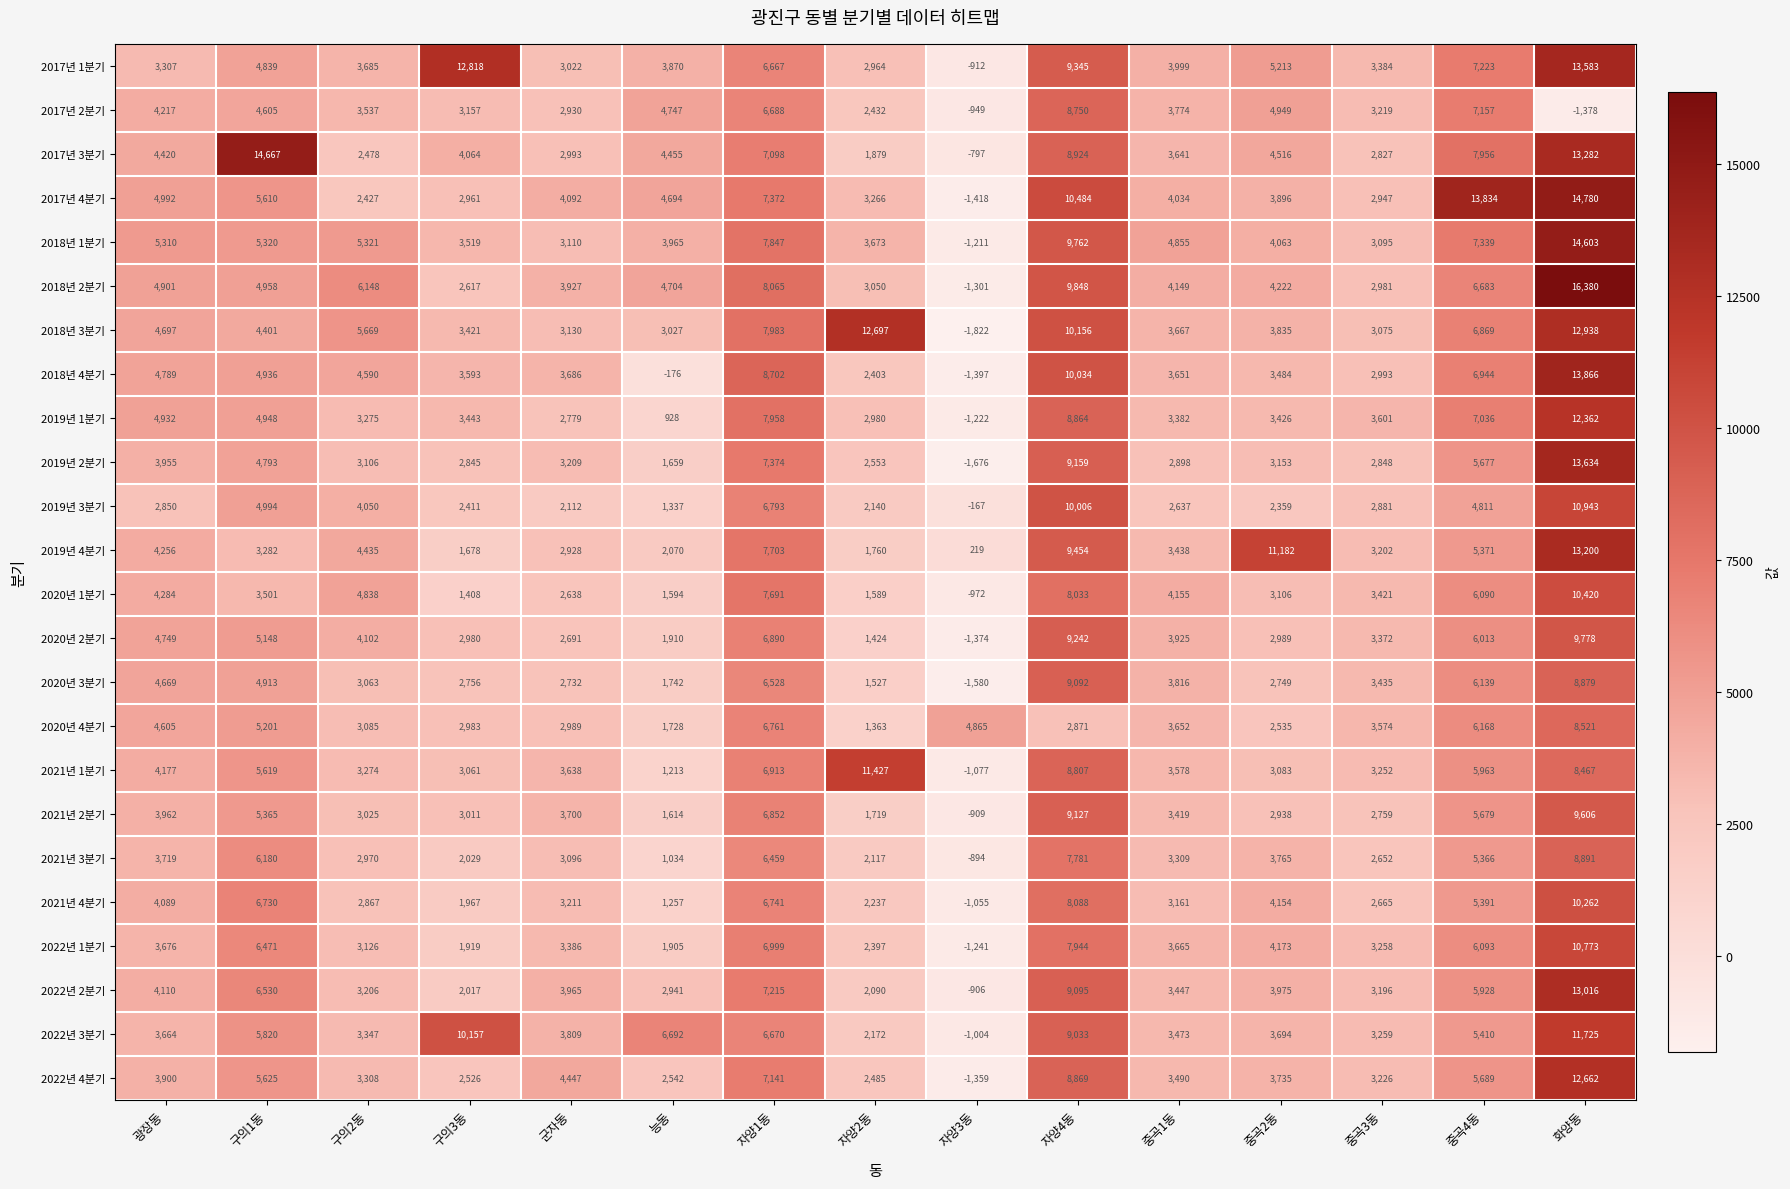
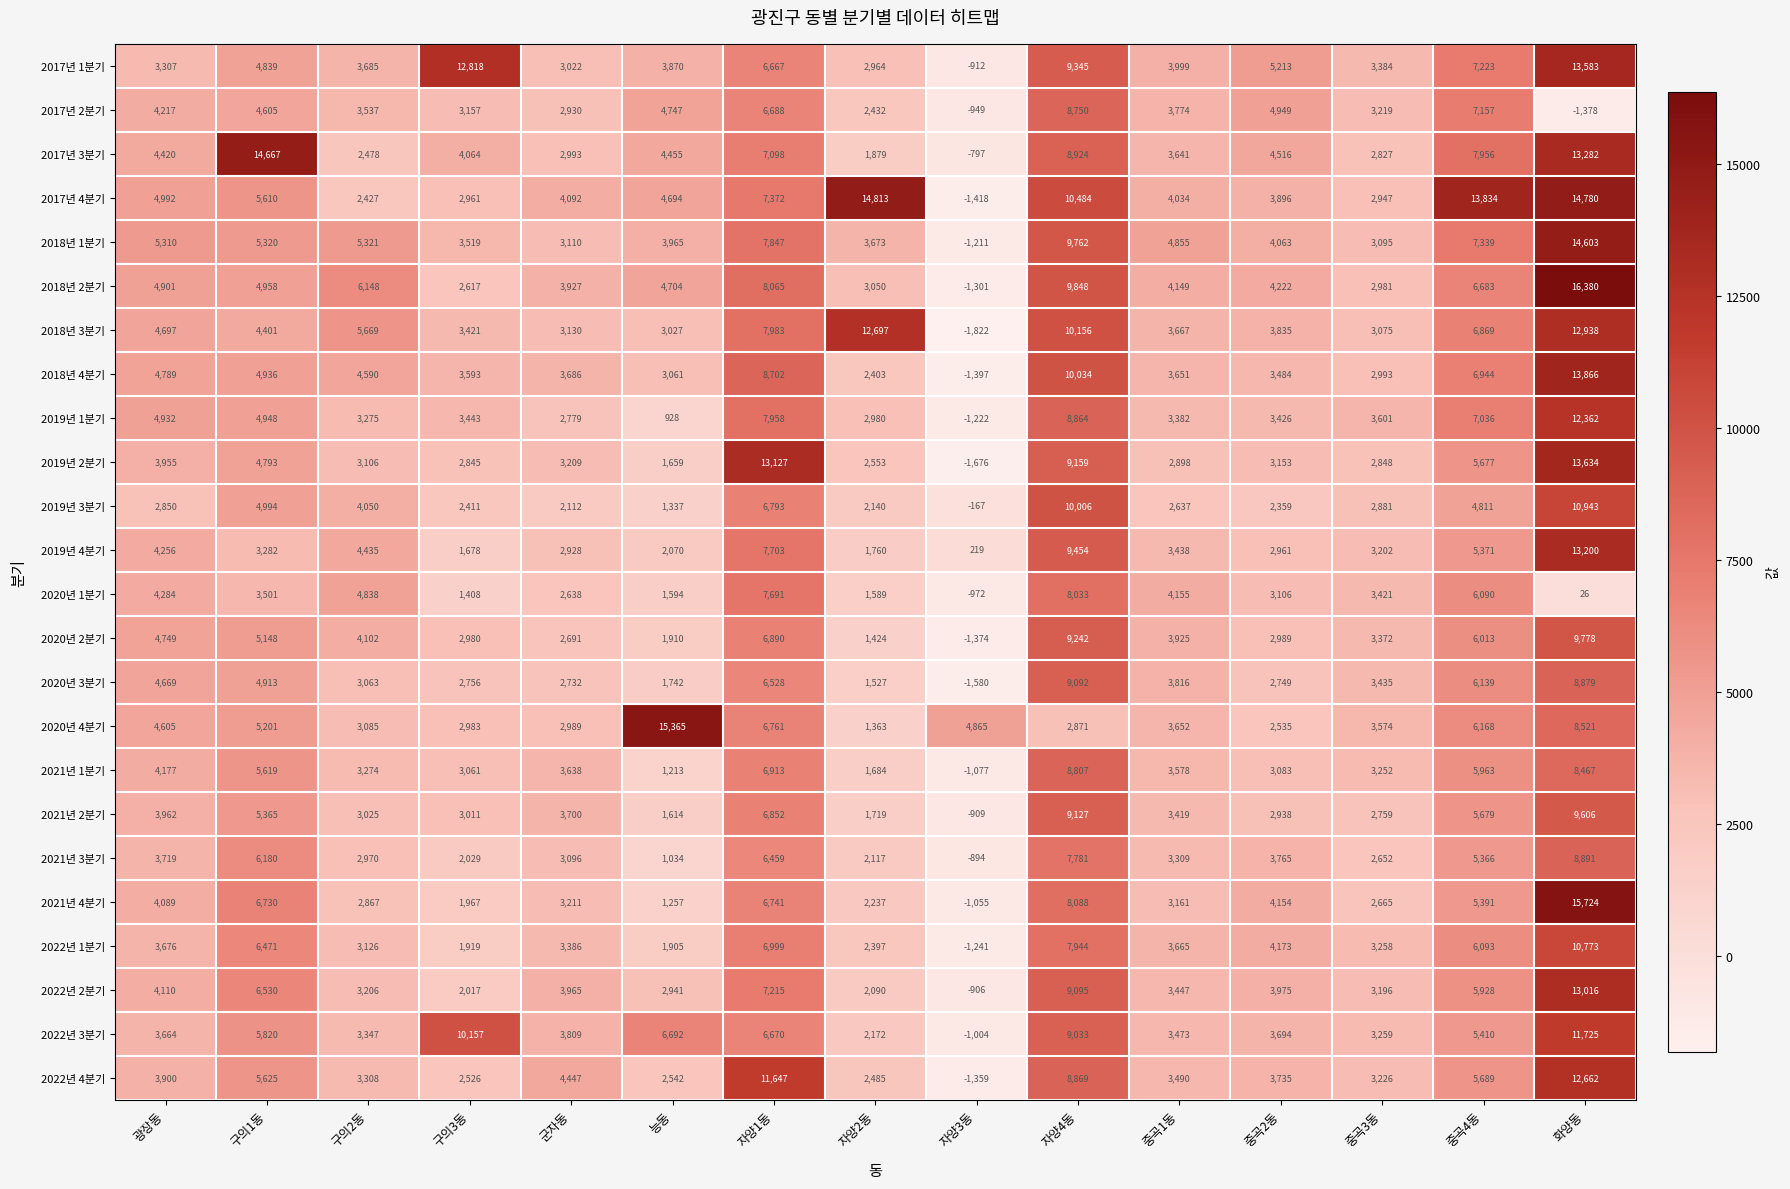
2017년 4분기, 자양2동: 3,266 -> 14,813
2018년 4분기, 능동: -176 -> 3,061
2019년 2분기, 자양1동: 7,374 -> 13,127
2019년 4분기, 중곡2동: 11,182 -> 2,961
2020년 1분기, 화양동: 10,420 -> 26
2020년 4분기, 능동: 1,728 -> 15,365
2021년 1분기, 자양2동: 11,427 -> 1,684
2021년 4분기, 화양동: 10,262 -> 15,724
2022년 4분기, 자양1동: 7,141 -> 11,647
